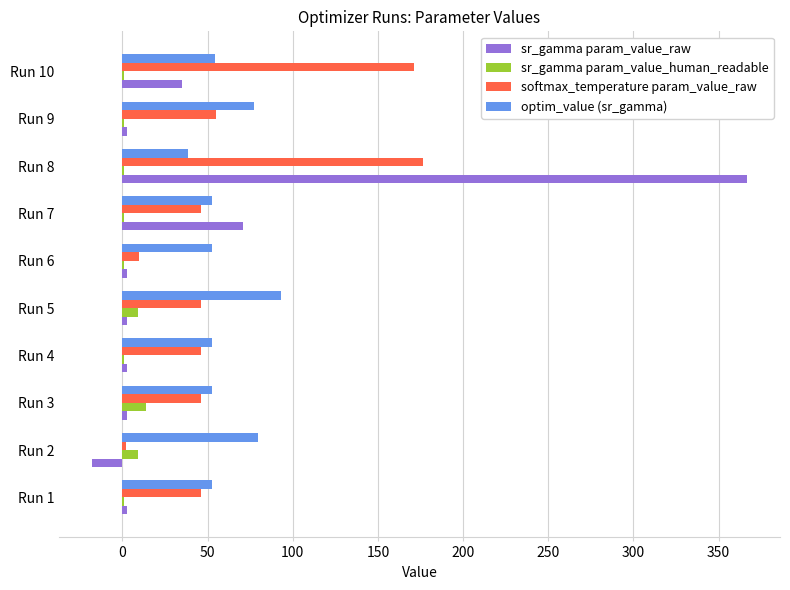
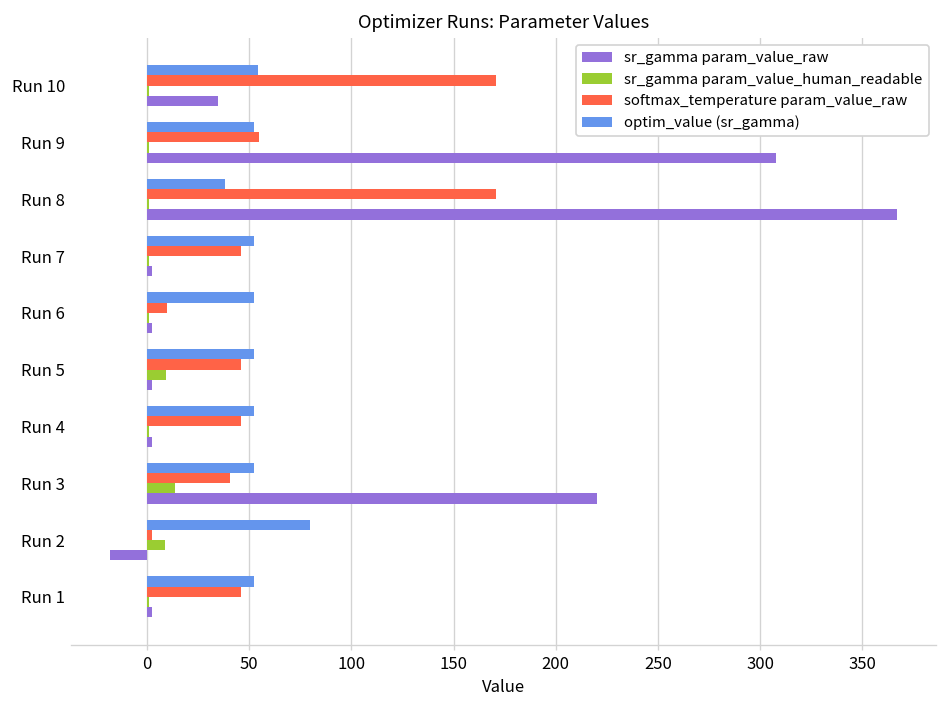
optim_value (sr_gamma), Run 9: 78 -> 53
sr_gamma param_value_raw, Run 9: 3 -> 308
softmax_temperature param_value_raw, Run 8: 176 -> 171
sr_gamma param_value_raw, Run 7: 71 -> 3
optim_value (sr_gamma), Run 5: 93 -> 53
softmax_temperature param_value_raw, Run 3: 46 -> 41
sr_gamma param_value_raw, Run 3: 3 -> 220
